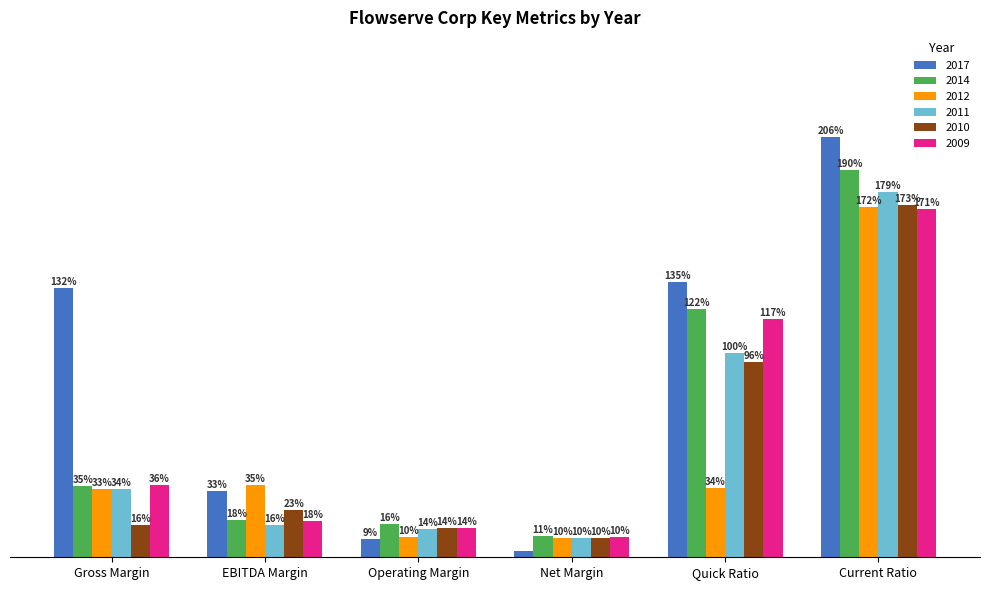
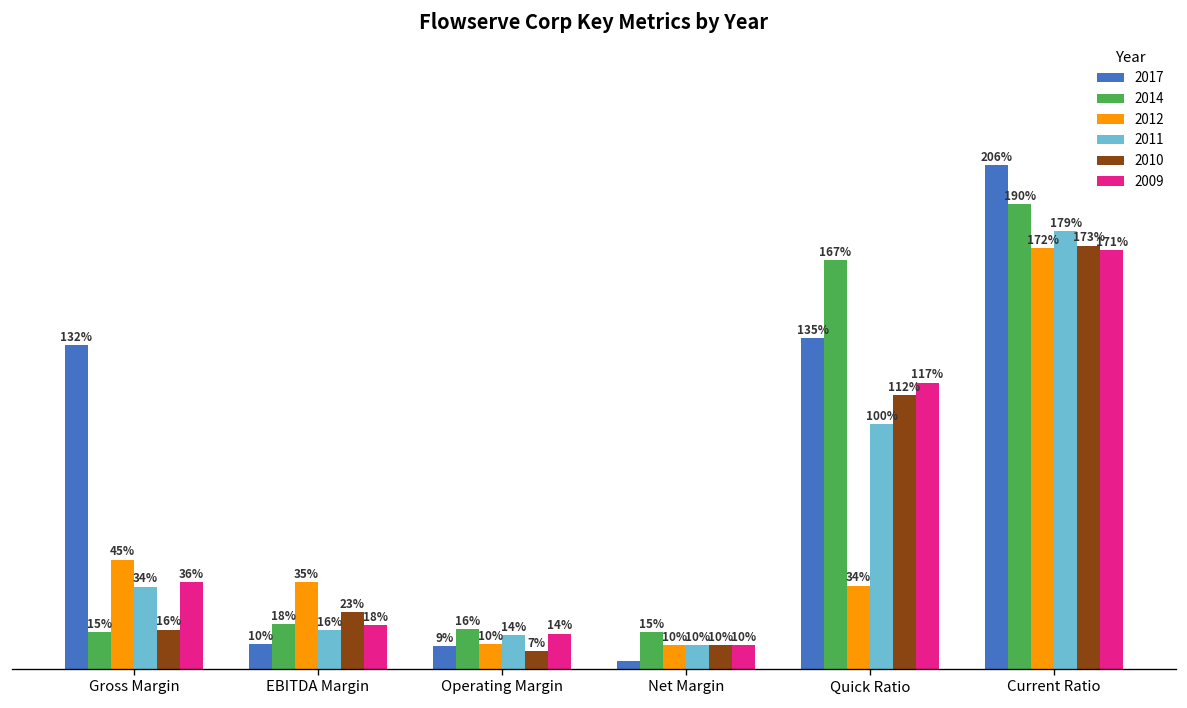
2014, Gross Margin: 35% -> 15%
2012, Gross Margin: 33% -> 45%
2017, EBITDA Margin: 33% -> 10%
2010, Operating Margin: 14% -> 7%
2014, Net Margin: 11% -> 15%
2014, Quick Ratio: 122% -> 167%
2010, Quick Ratio: 96% -> 112%
